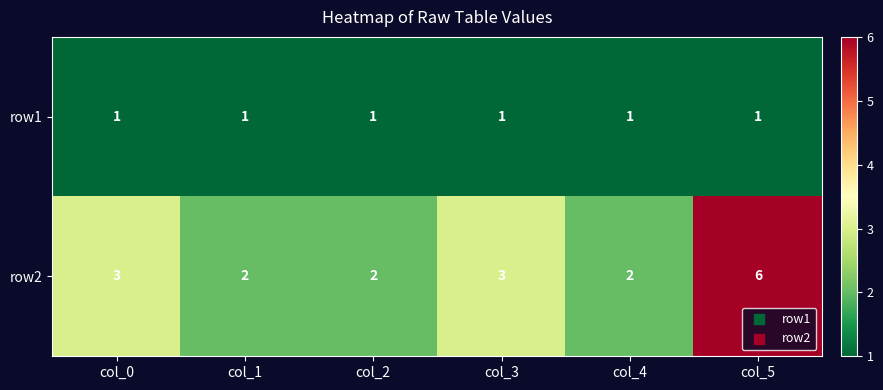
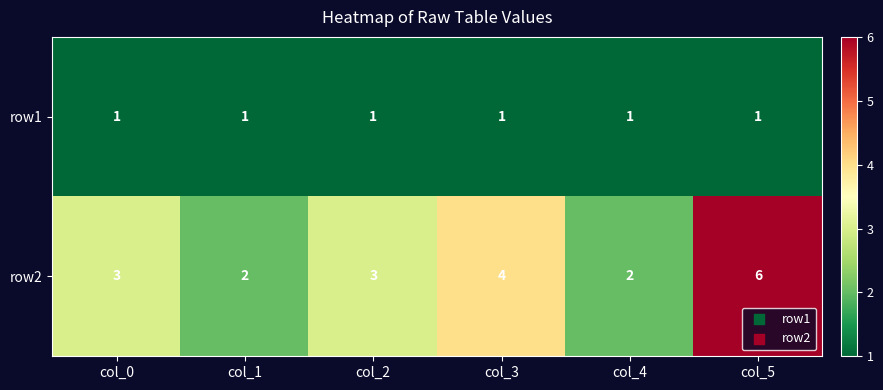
row2, col_2: 2 -> 3
row2, col_3: 3 -> 4
